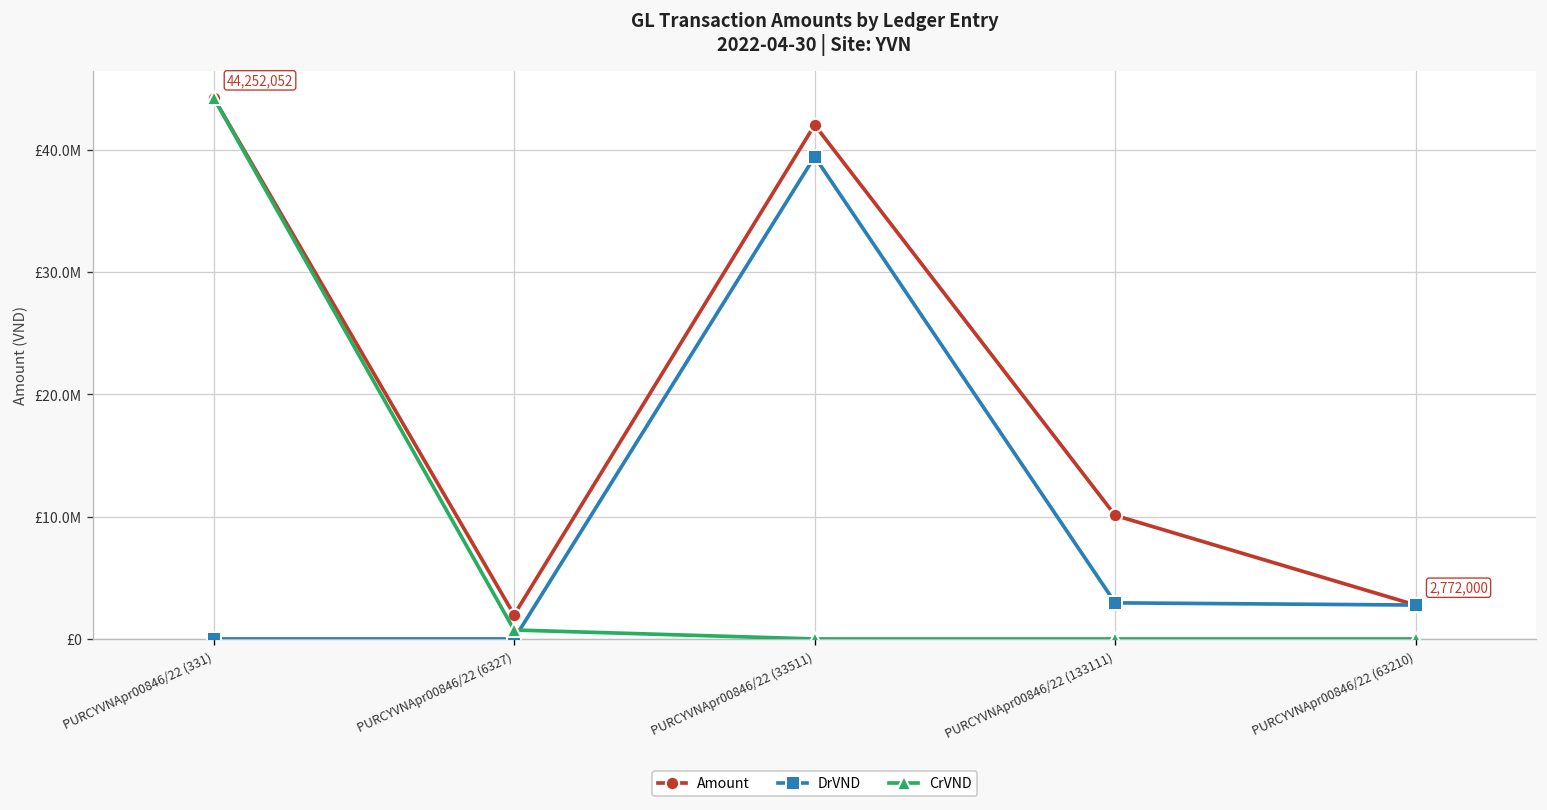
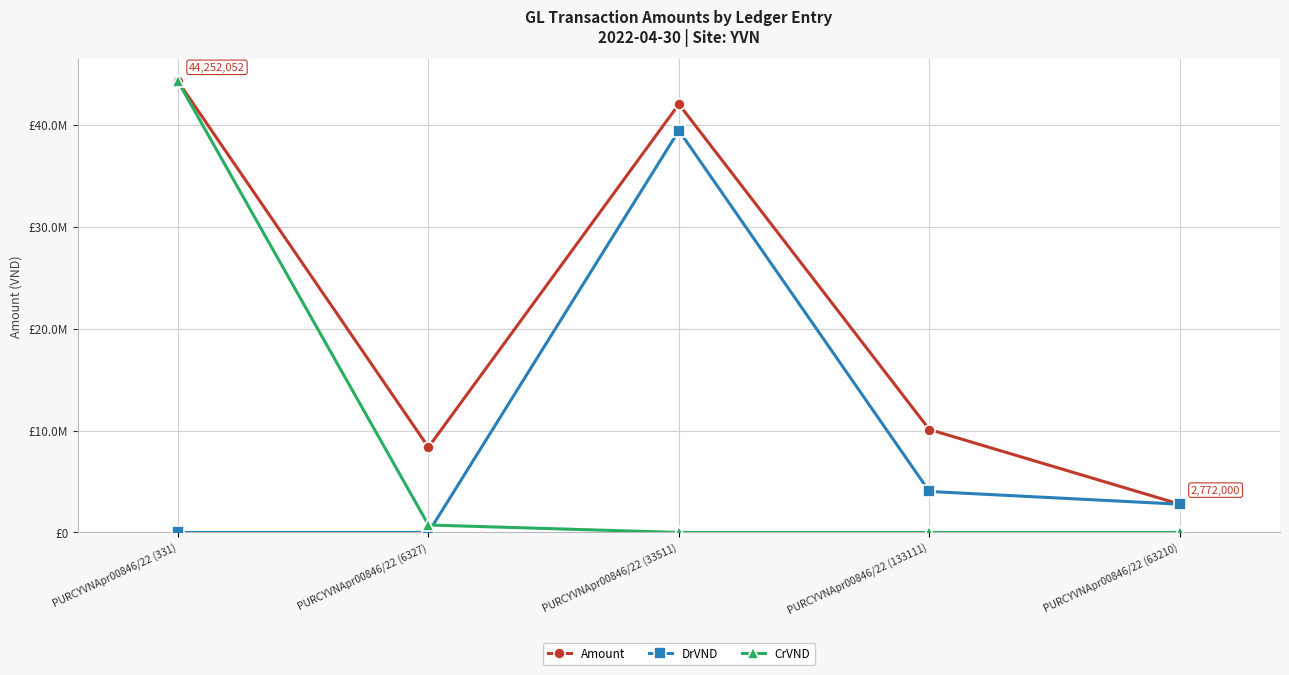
Amount, PURCYVNApr00846/22 (6327): £2000000 -> £8400000
DrVND, PURCYVNApr00846/22 (133111): £3000000 -> £4000000
